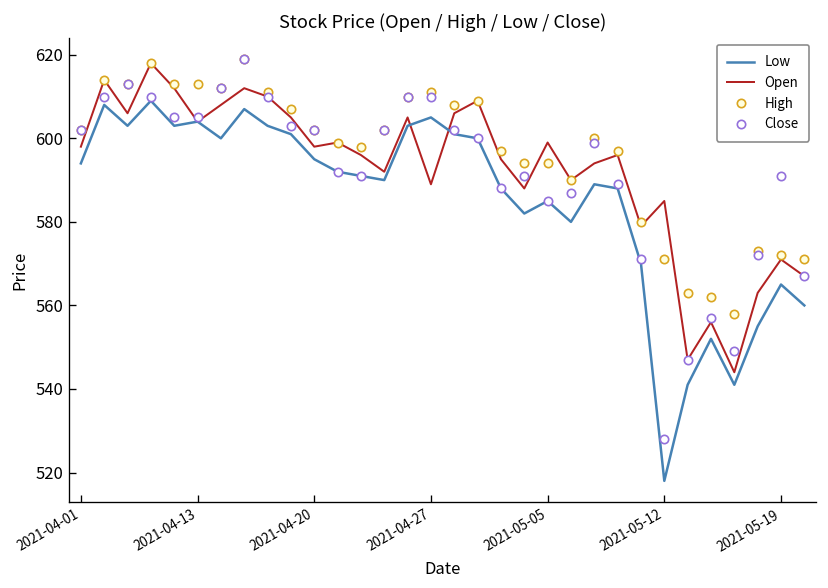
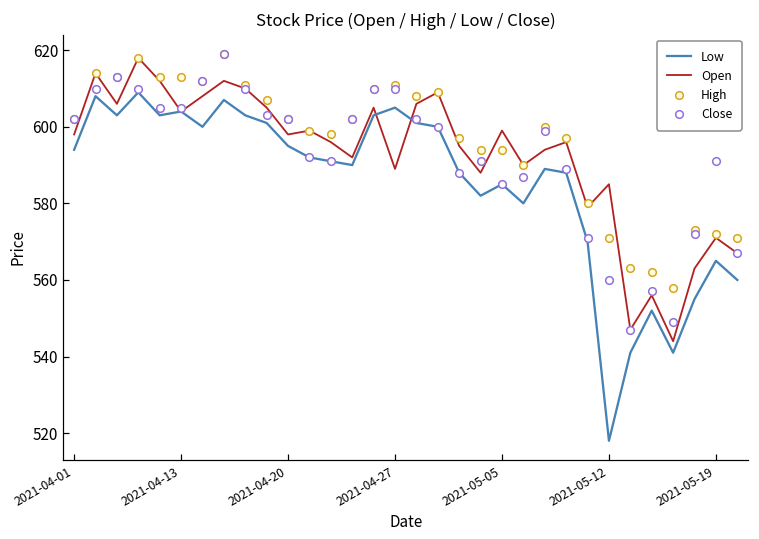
Close, 2021-05-12: 528 -> 560
